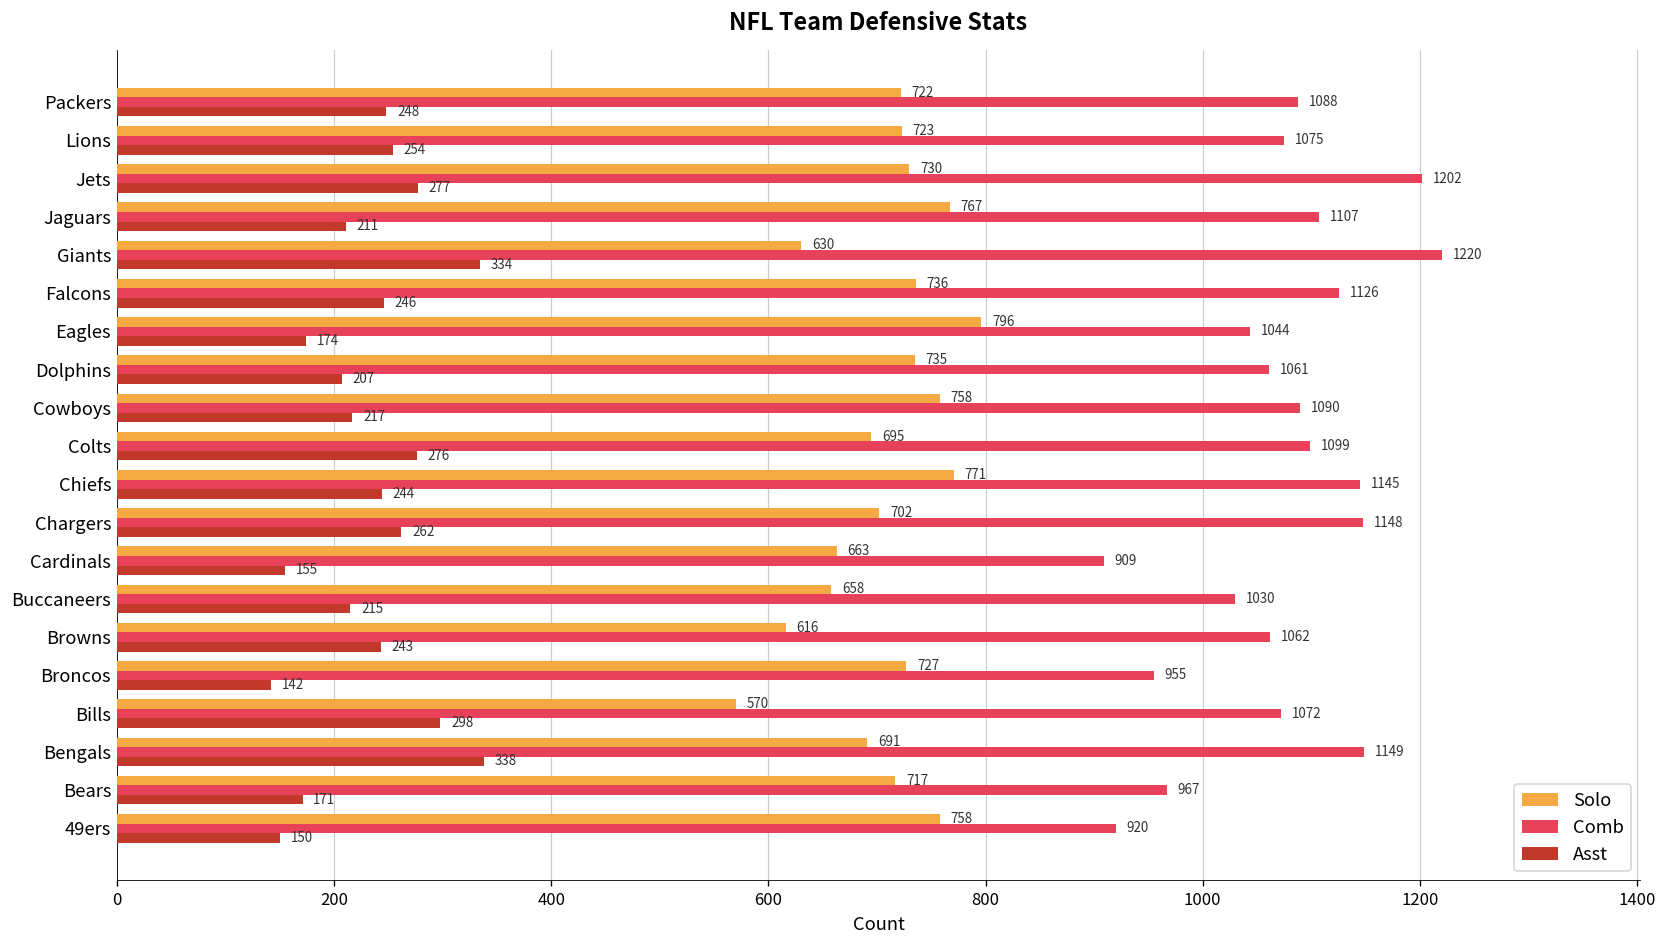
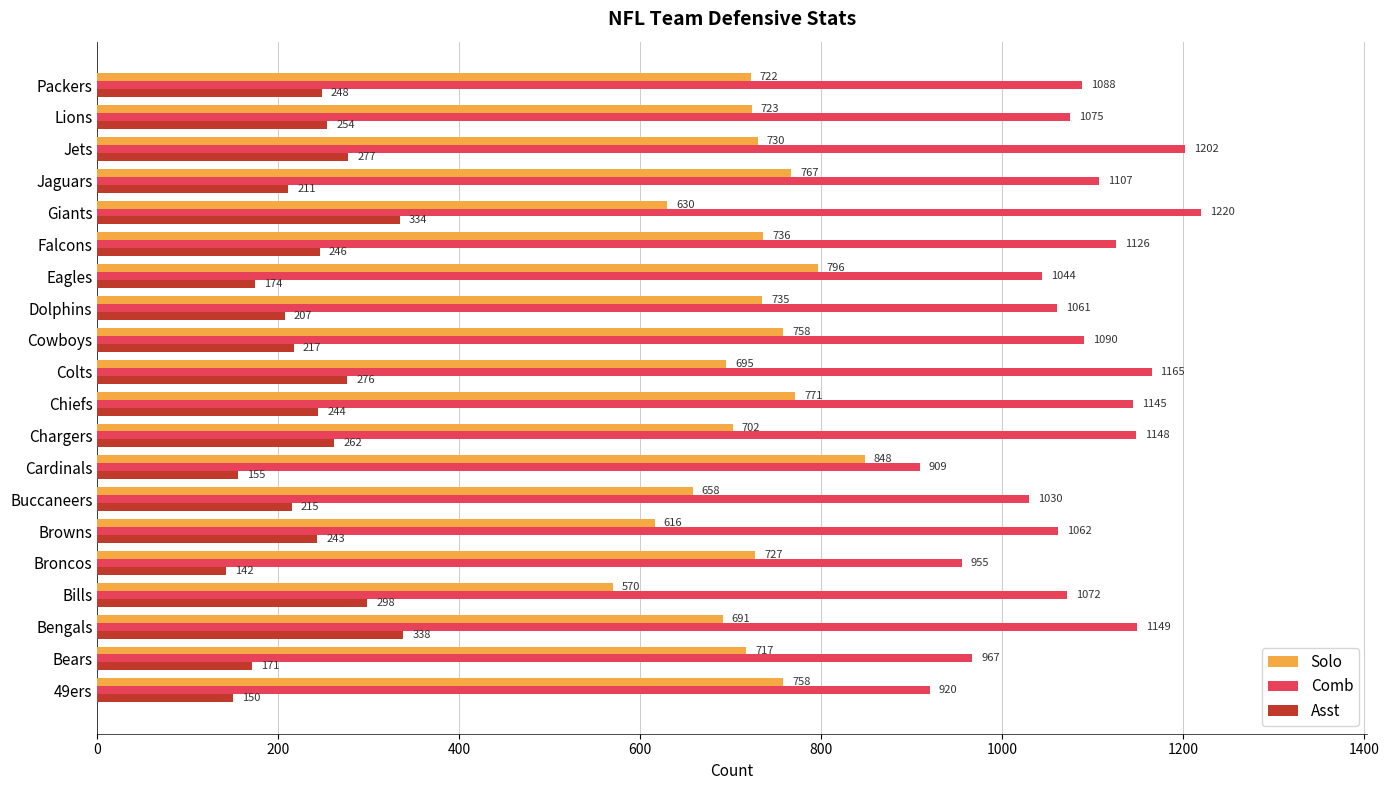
Comb, Colts: 1099 -> 1165
Solo, Cardinals: 663 -> 848
